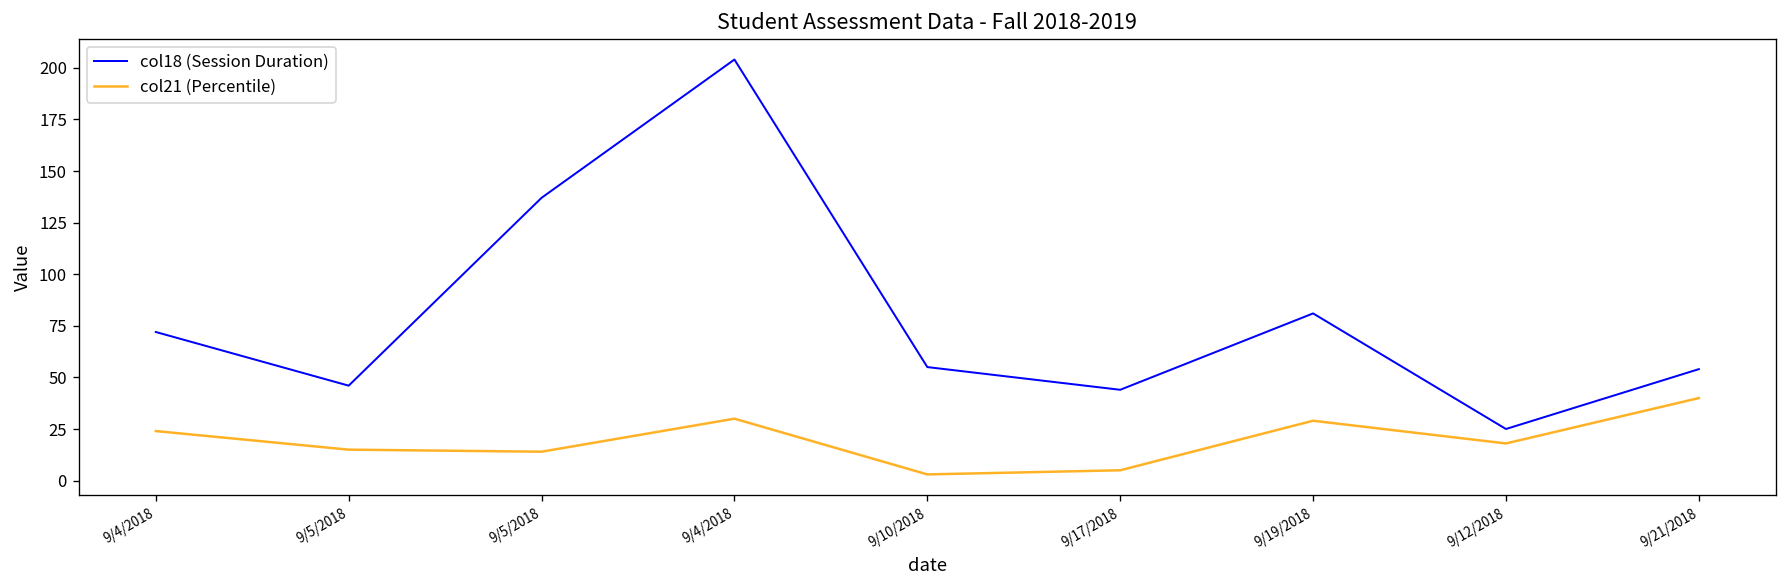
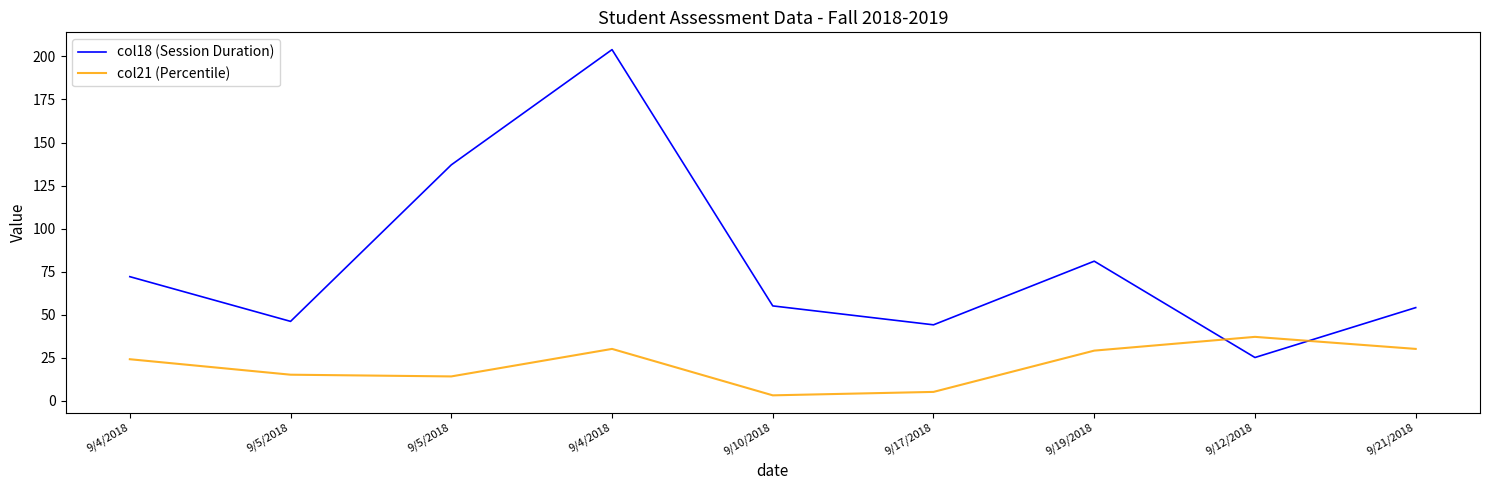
col21 (Percentile), 9/12/2018: 18 -> 37
col21 (Percentile), 9/21/2018: 40 -> 30
